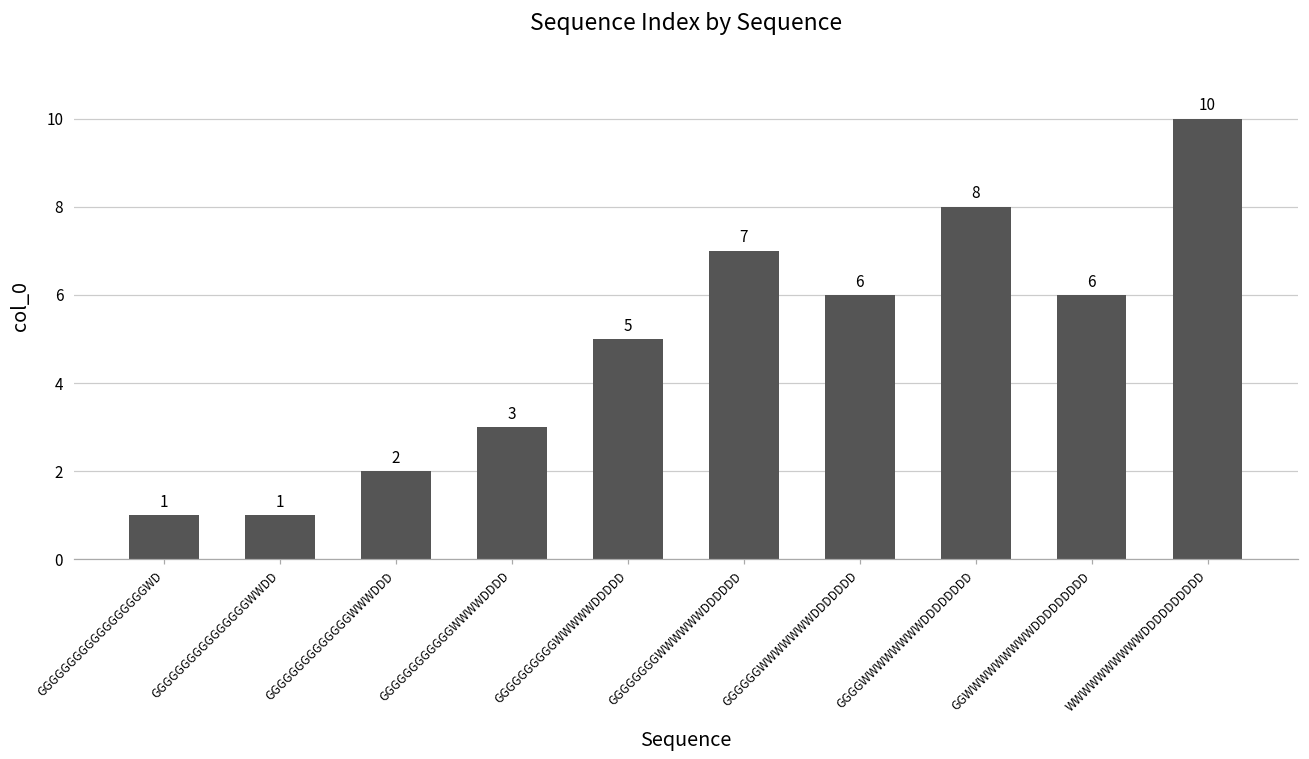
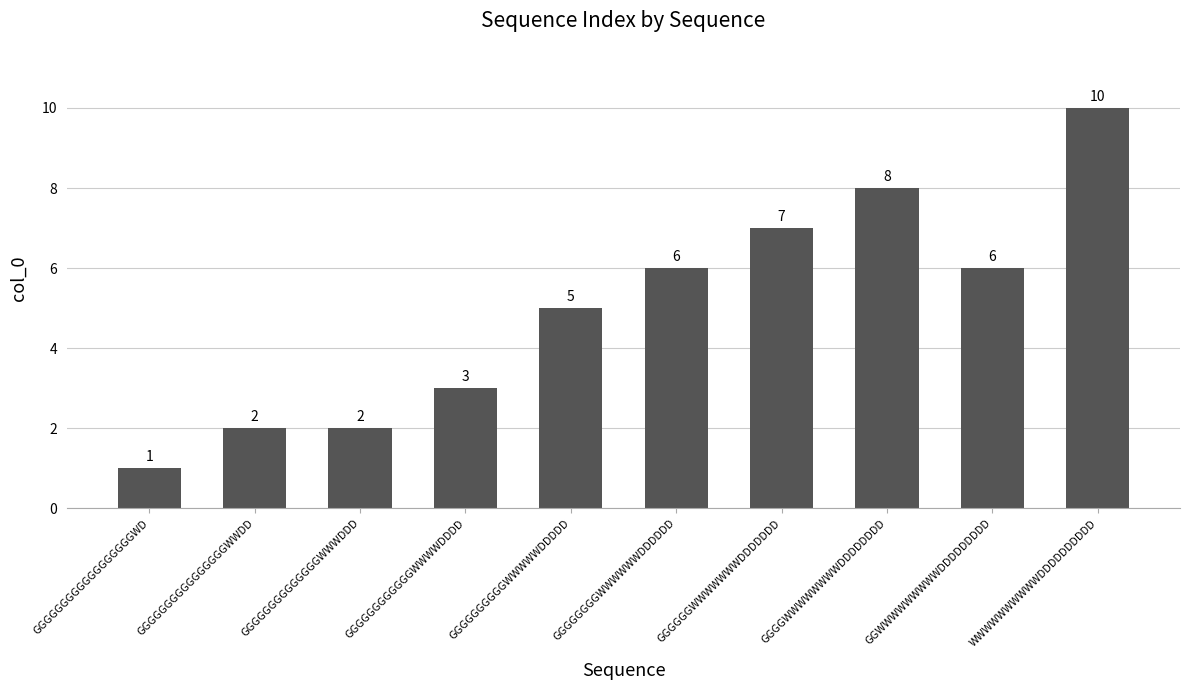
GGGGGGGGGGGGGGGGWWDD: 1 -> 2
GGGGGGGGWWWWWWDDDDDD: 7 -> 6
GGGGGGWWWWWWWDDDDDDD: 6 -> 7
